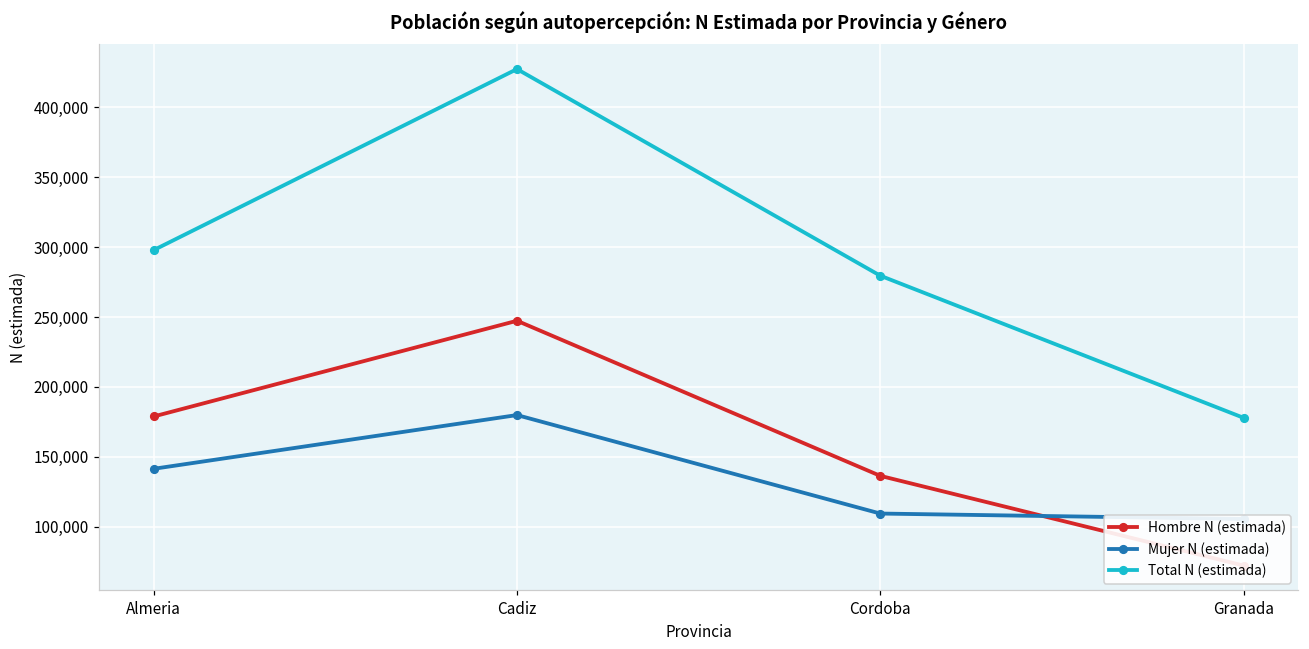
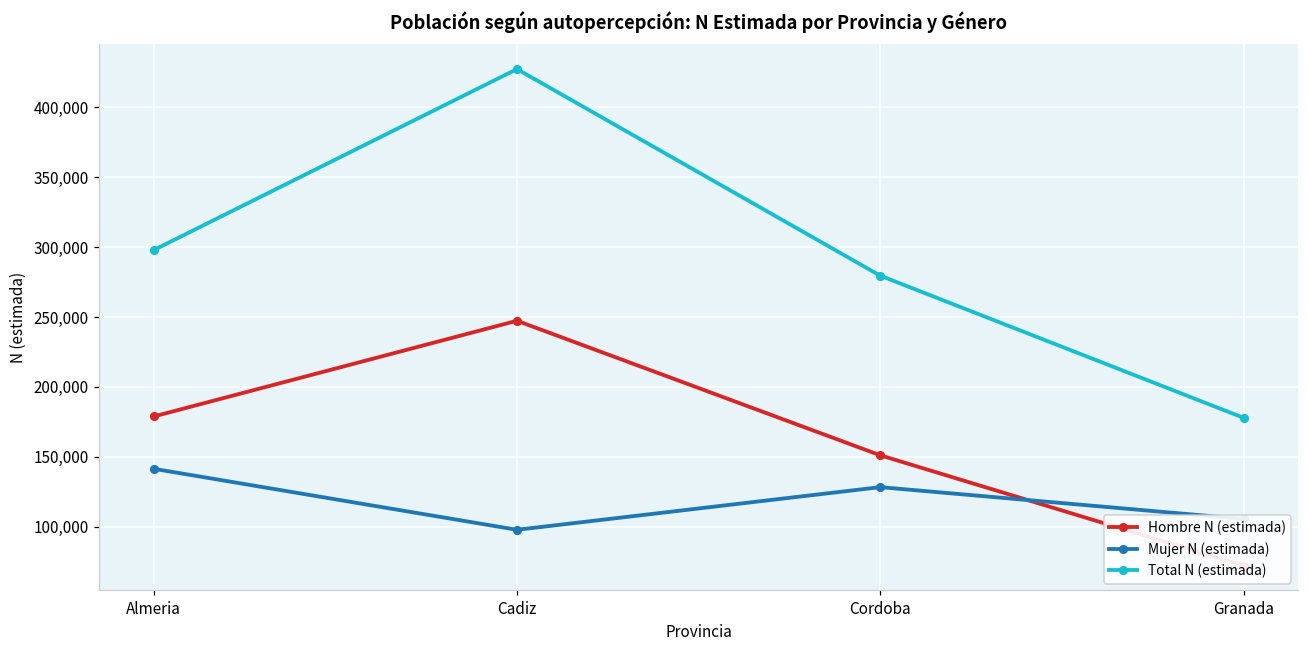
Mujer N (estimada), Cadiz: 180,000 -> 98,000
Hombre N (estimada), Cordoba: 136,000 -> 151,000
Mujer N (estimada), Cordoba: 110,000 -> 128,000
